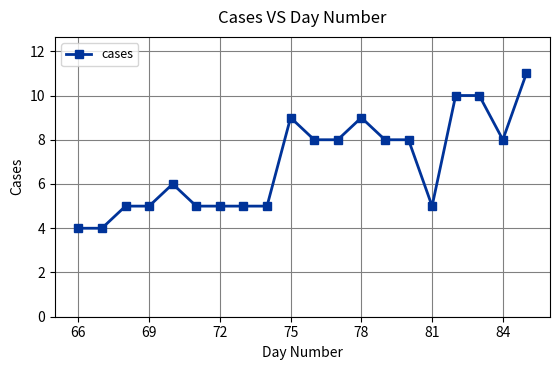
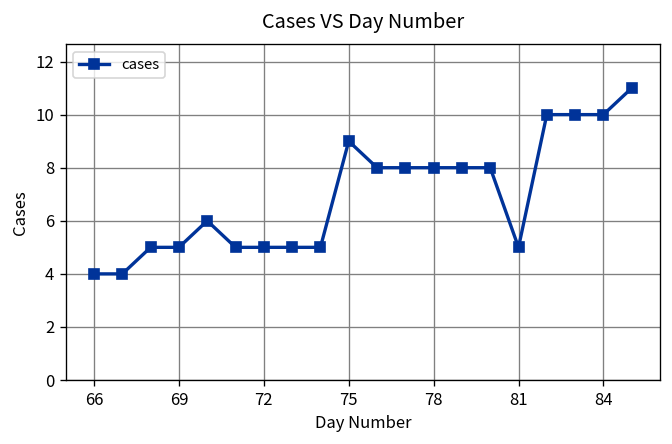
78: 9 -> 8
84: 8 -> 10
